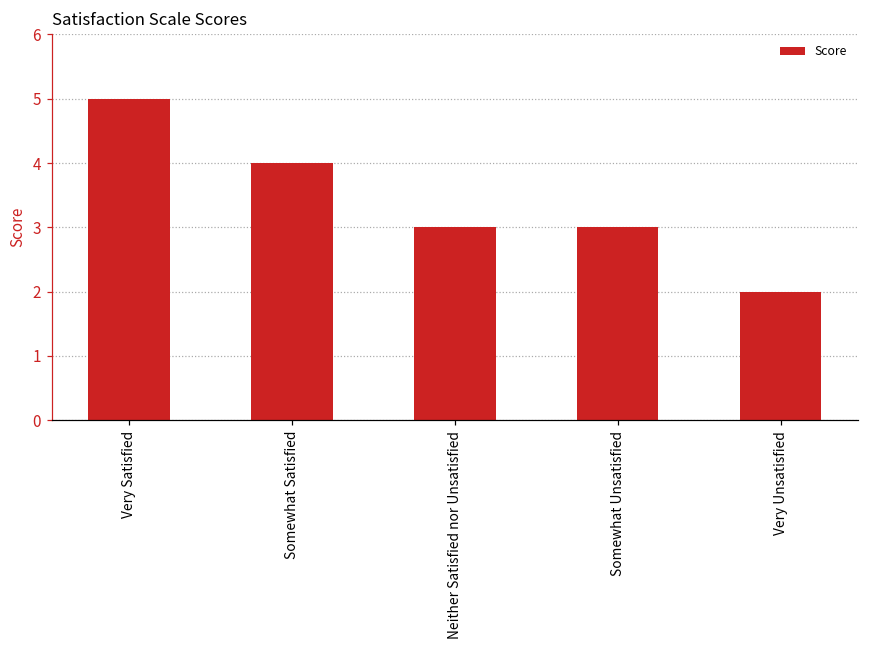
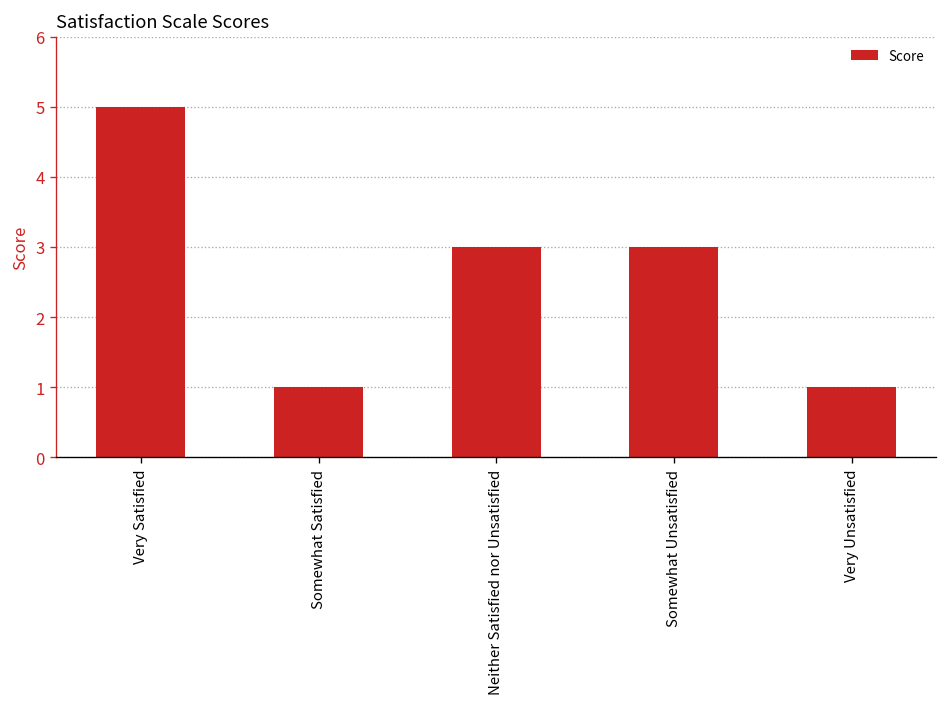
Somewhat Satisfied: 4 -> 1
Very Unsatisfied: 2 -> 1
